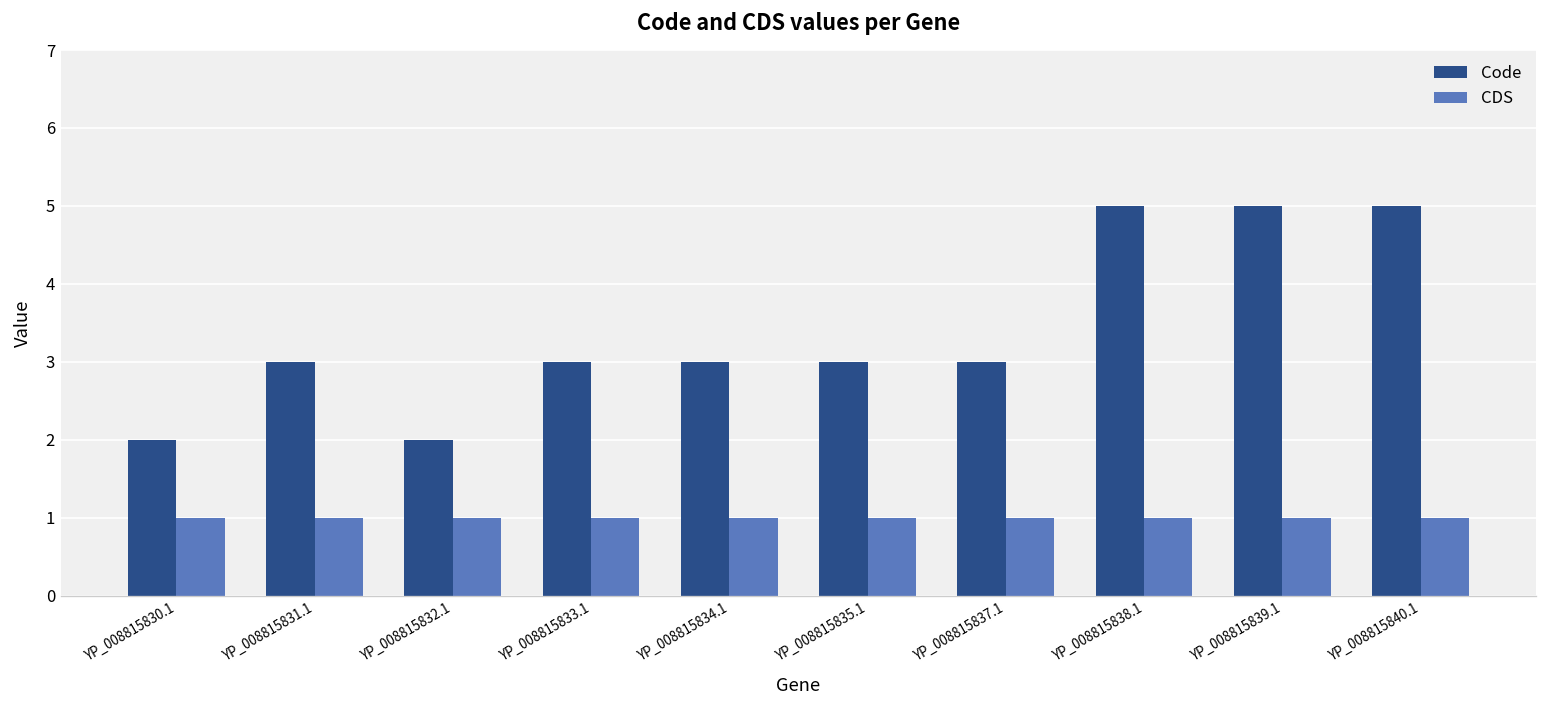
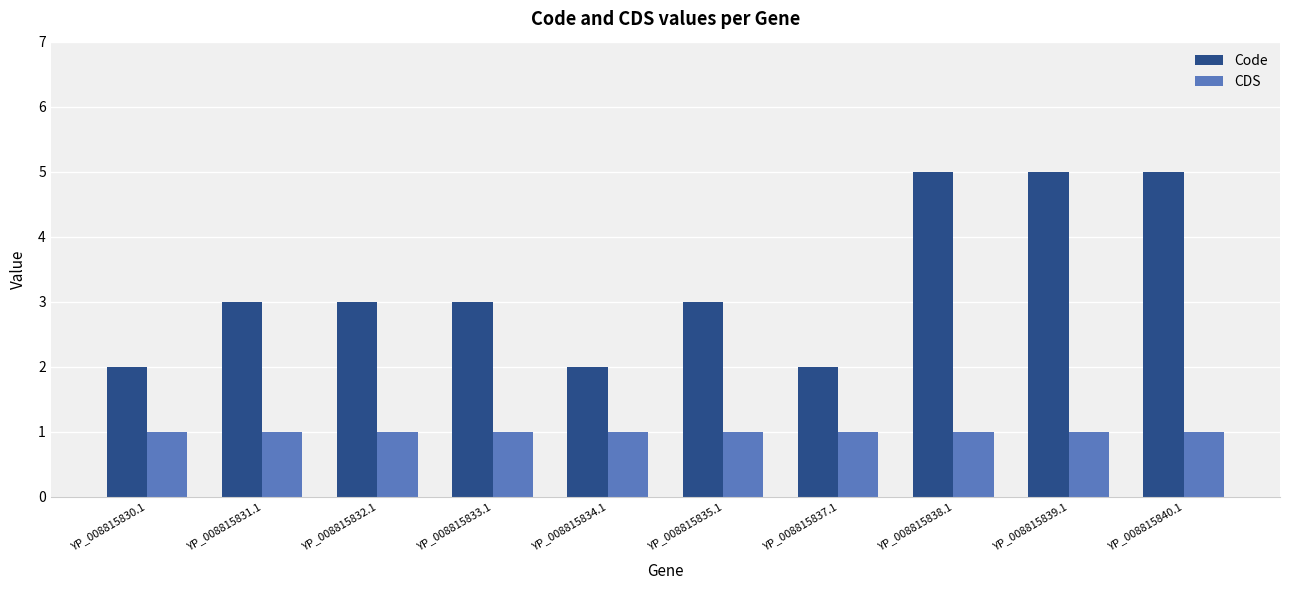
Code, YP_008815832.1: 2 -> 3
Code, YP_008815834.1: 3 -> 2
Code, YP_008815837.1: 3 -> 2
